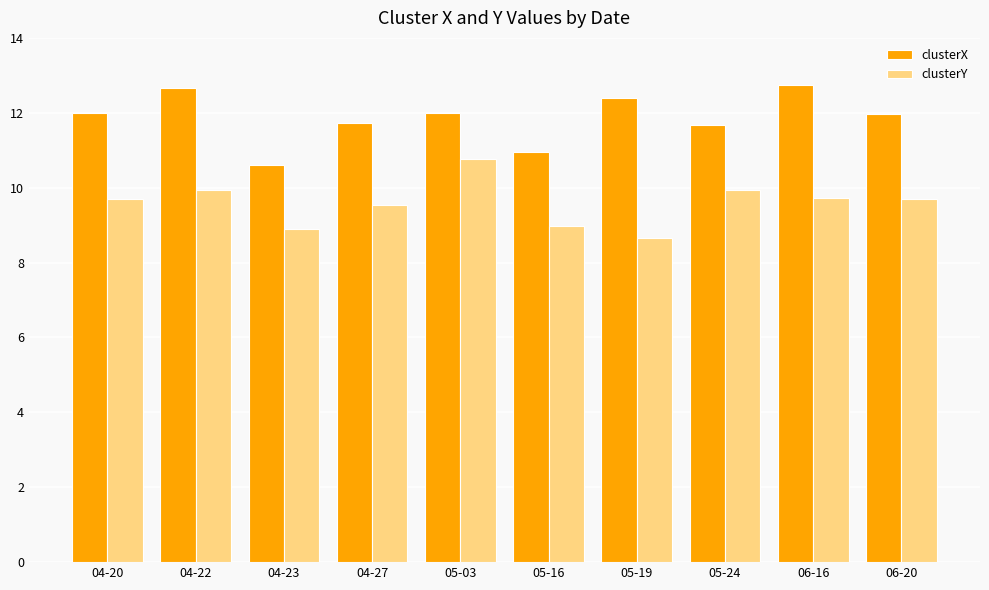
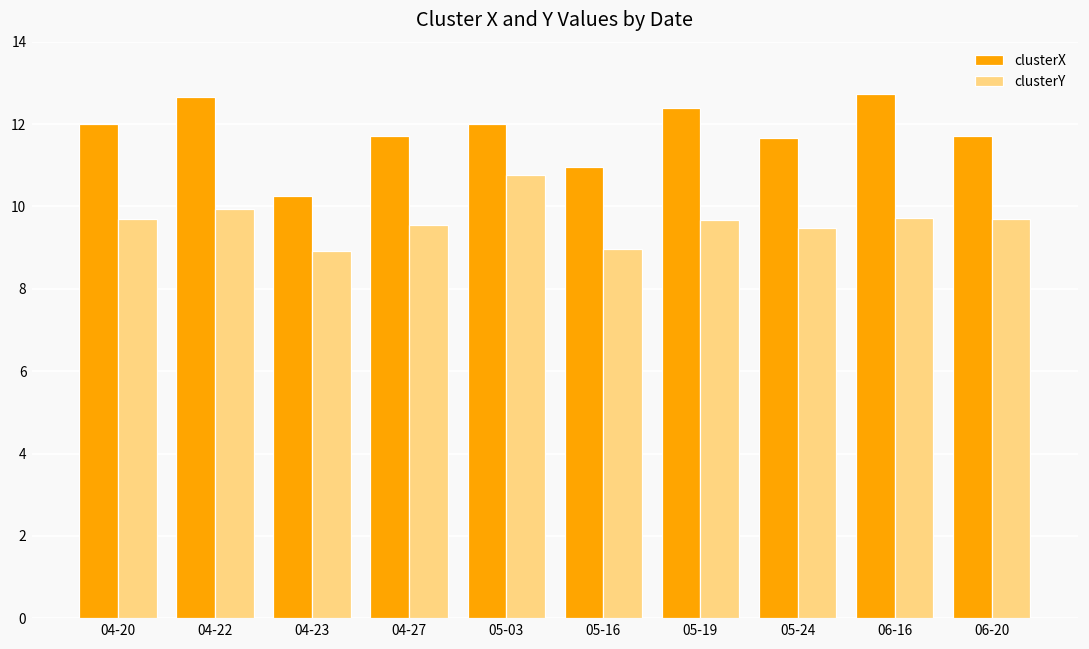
clusterX, 04-23: 10.6 -> 10.2
clusterY, 05-19: 8.7 -> 9.7
clusterY, 05-24: 9.9 -> 9.5
clusterX, 06-20: 12.0 -> 11.7
